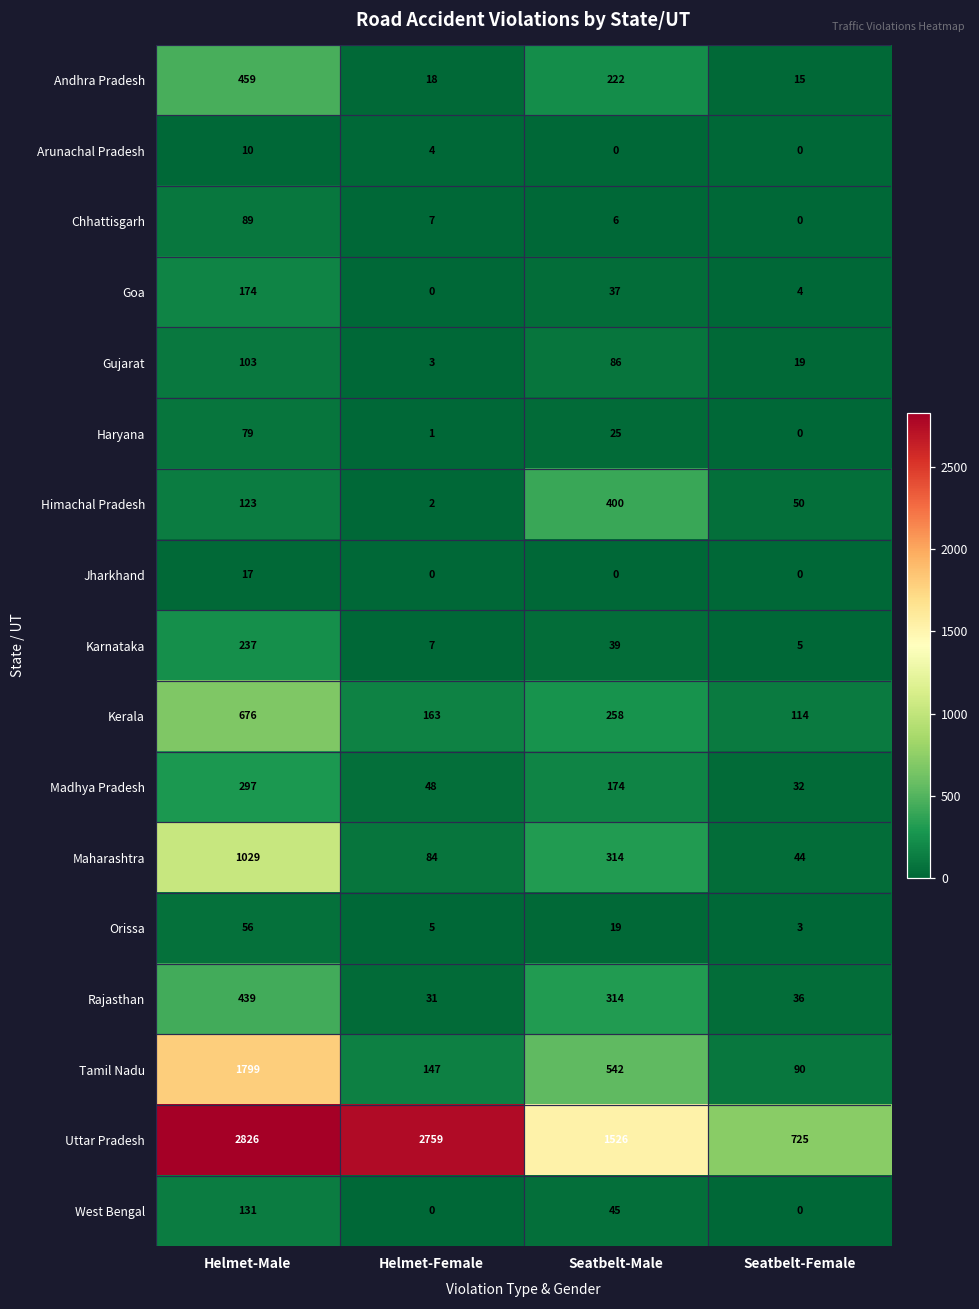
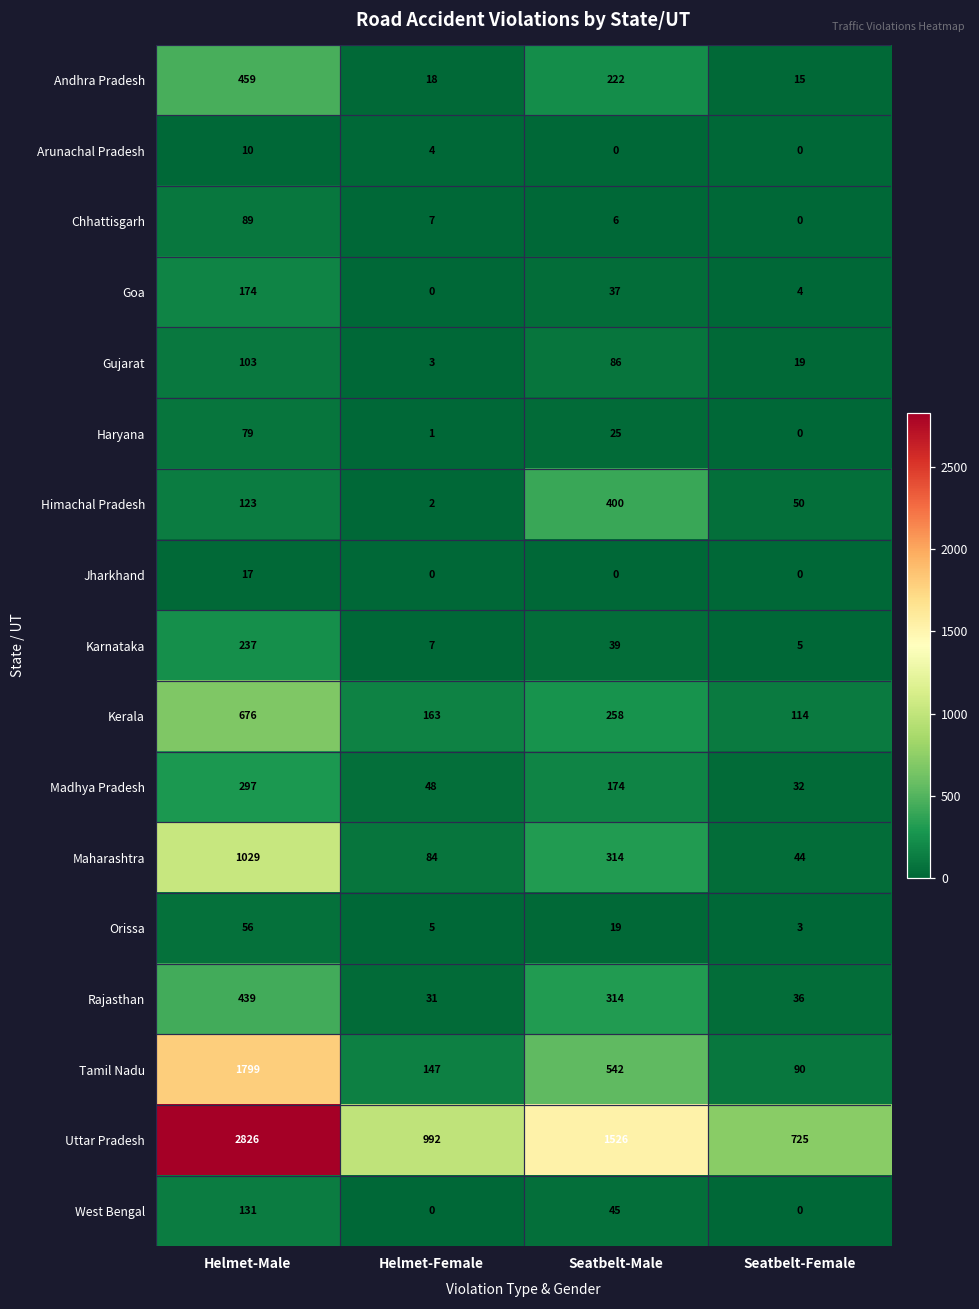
Uttar Pradesh, Helmet-Female: 2759 -> 992
